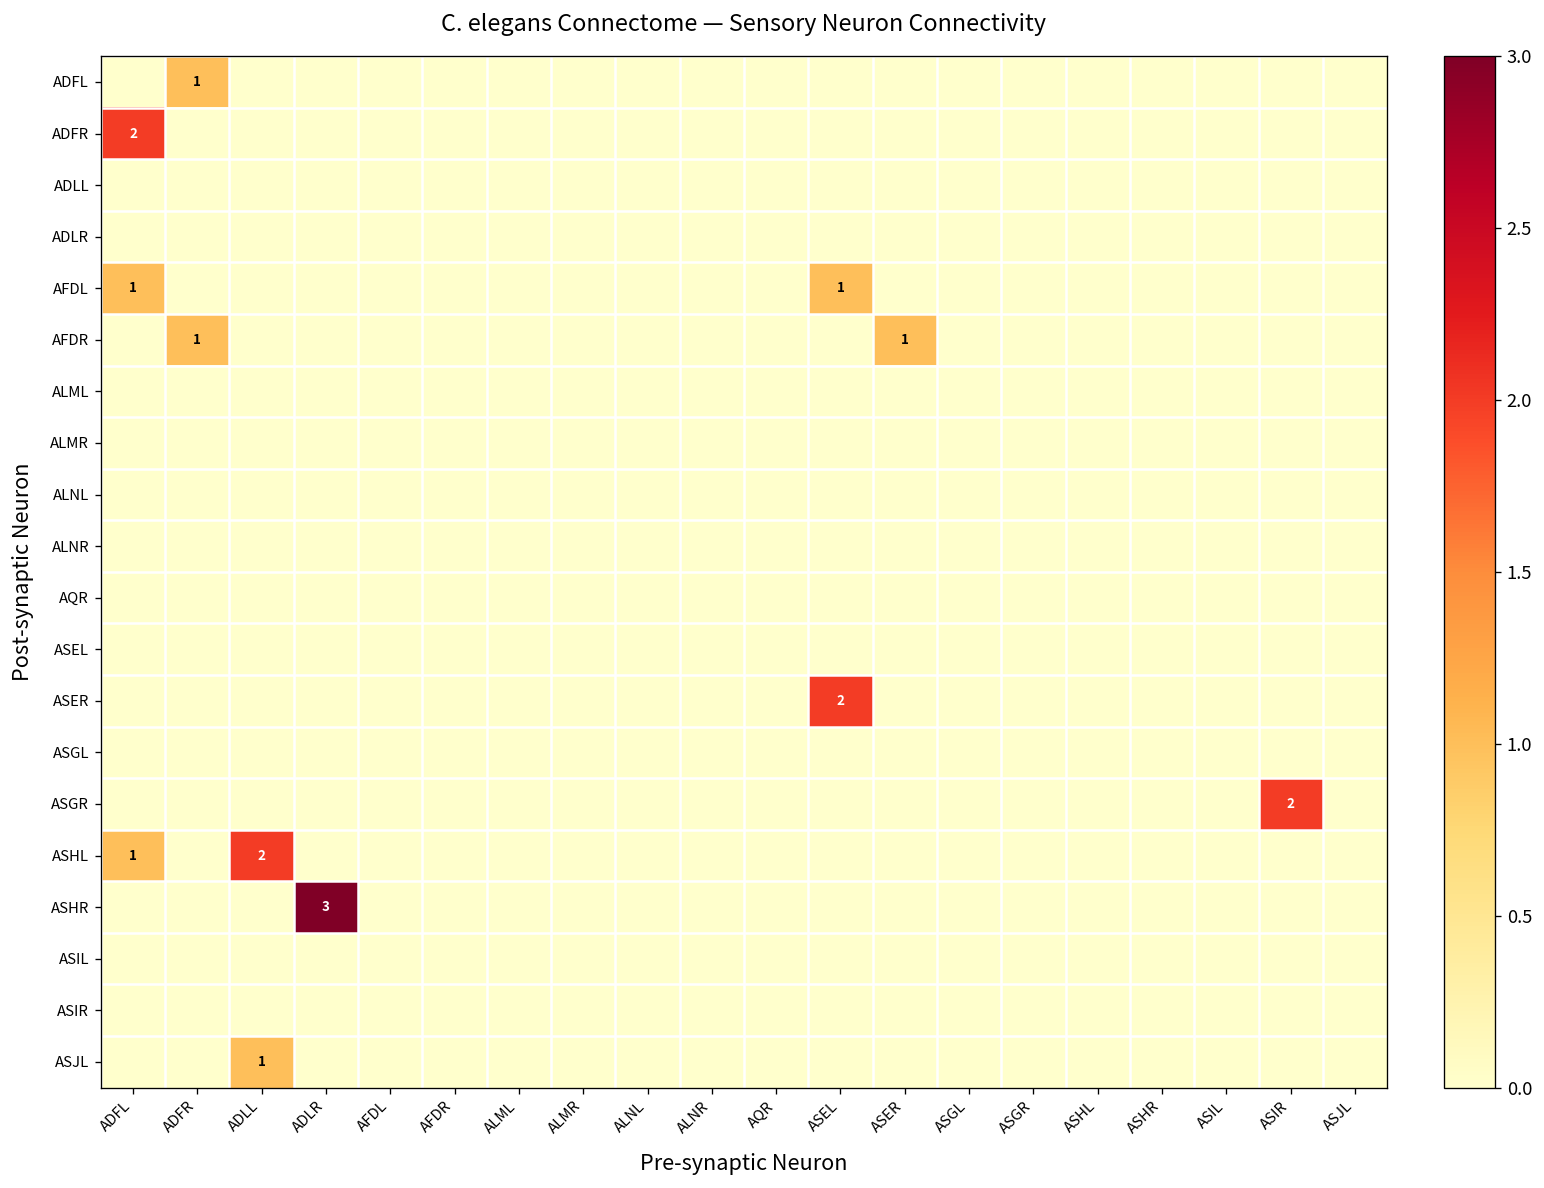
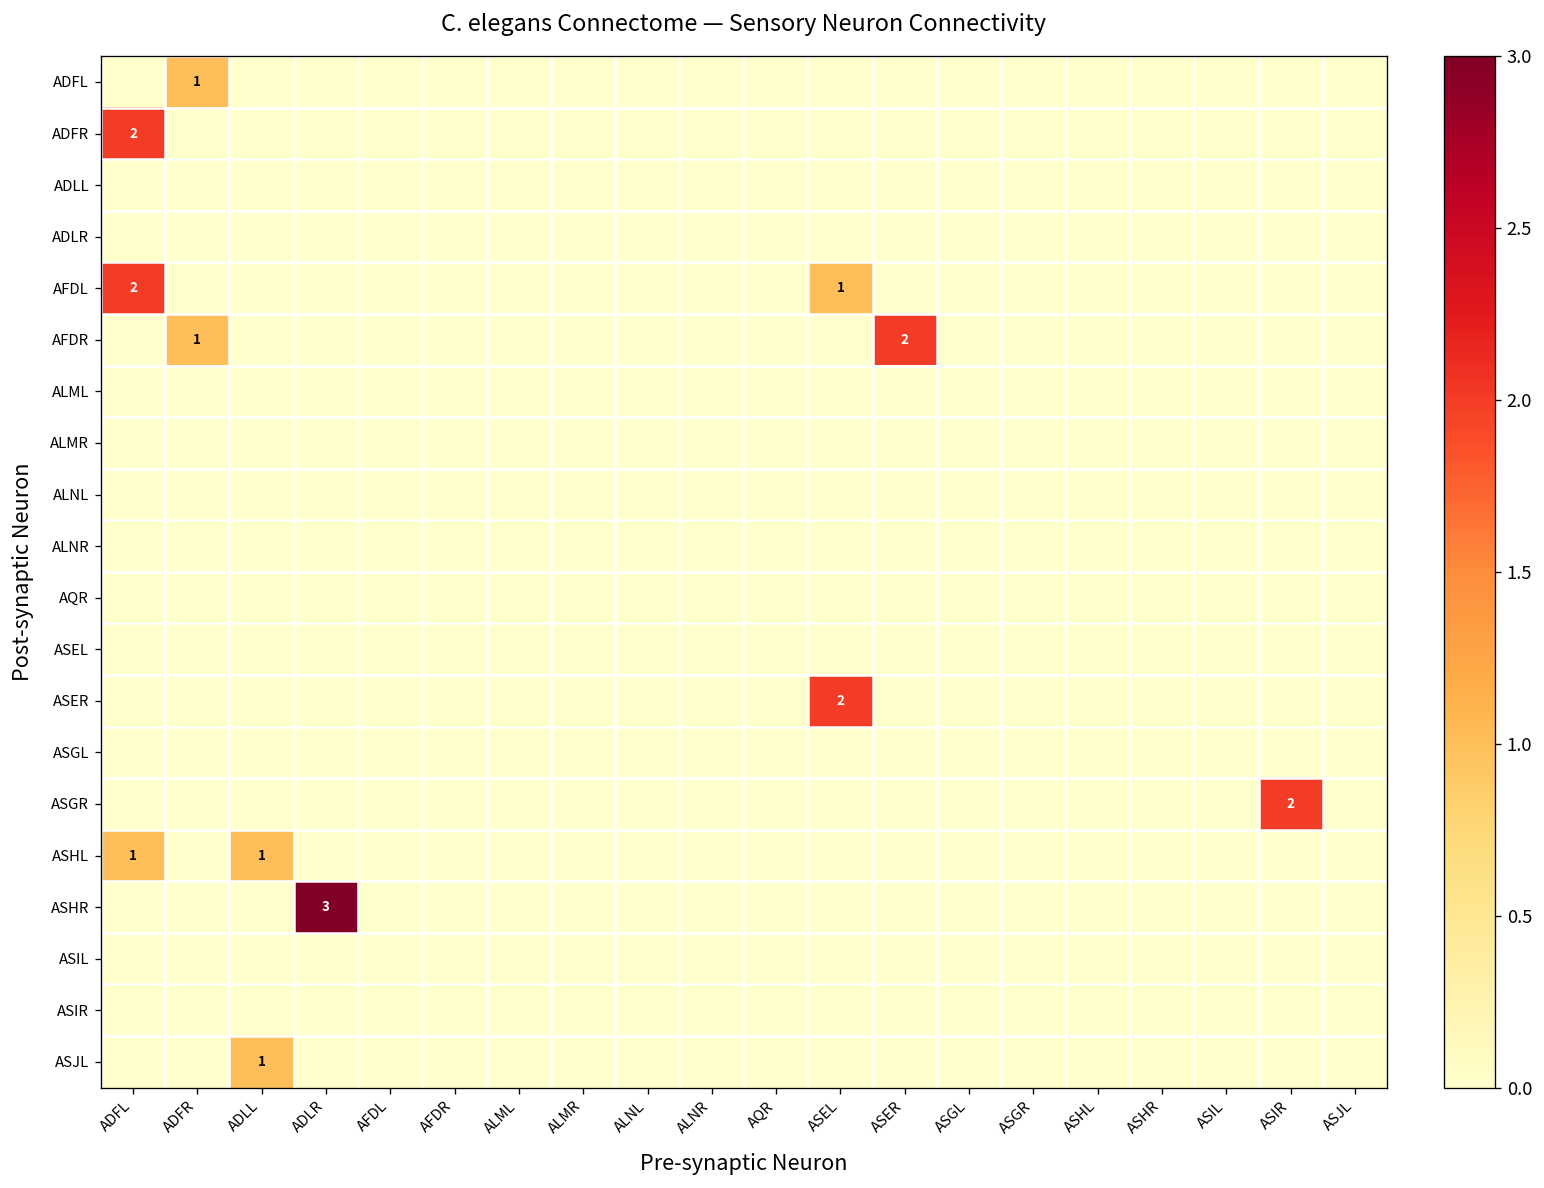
AFDL, ADFL: 1 -> 2
AFDR, ASER: 1 -> 2
ASHL, ADLL: 2 -> 1
